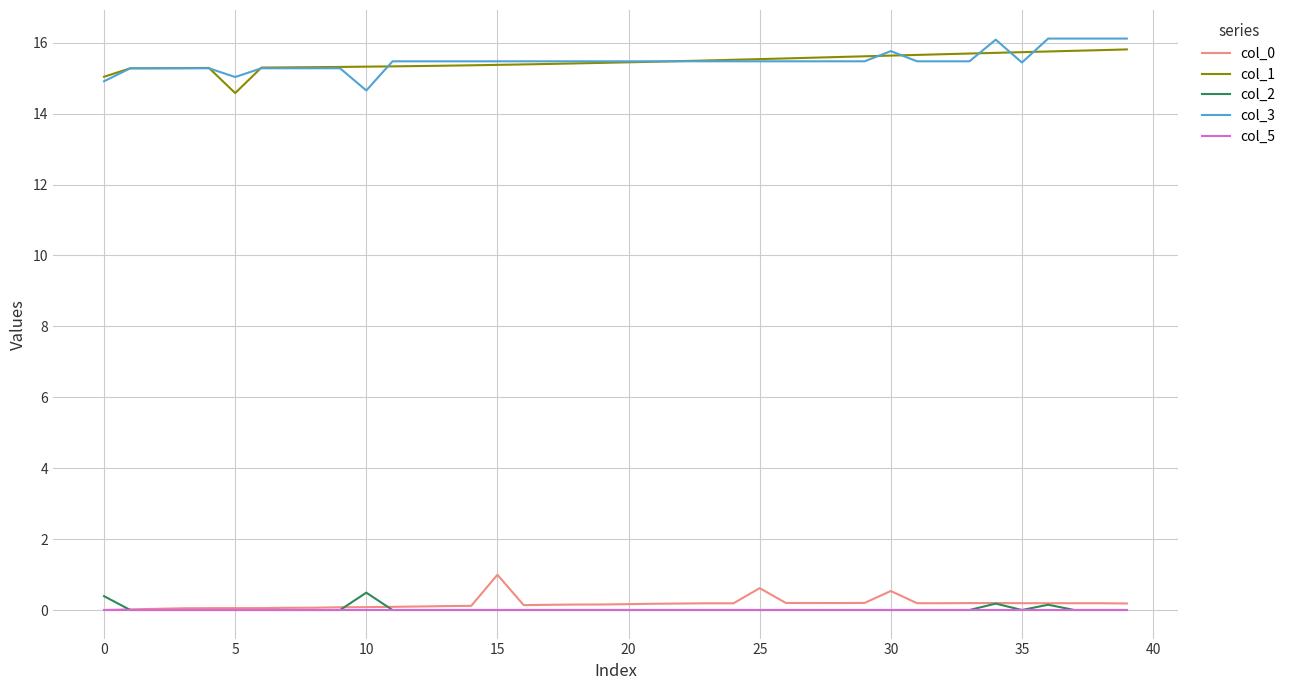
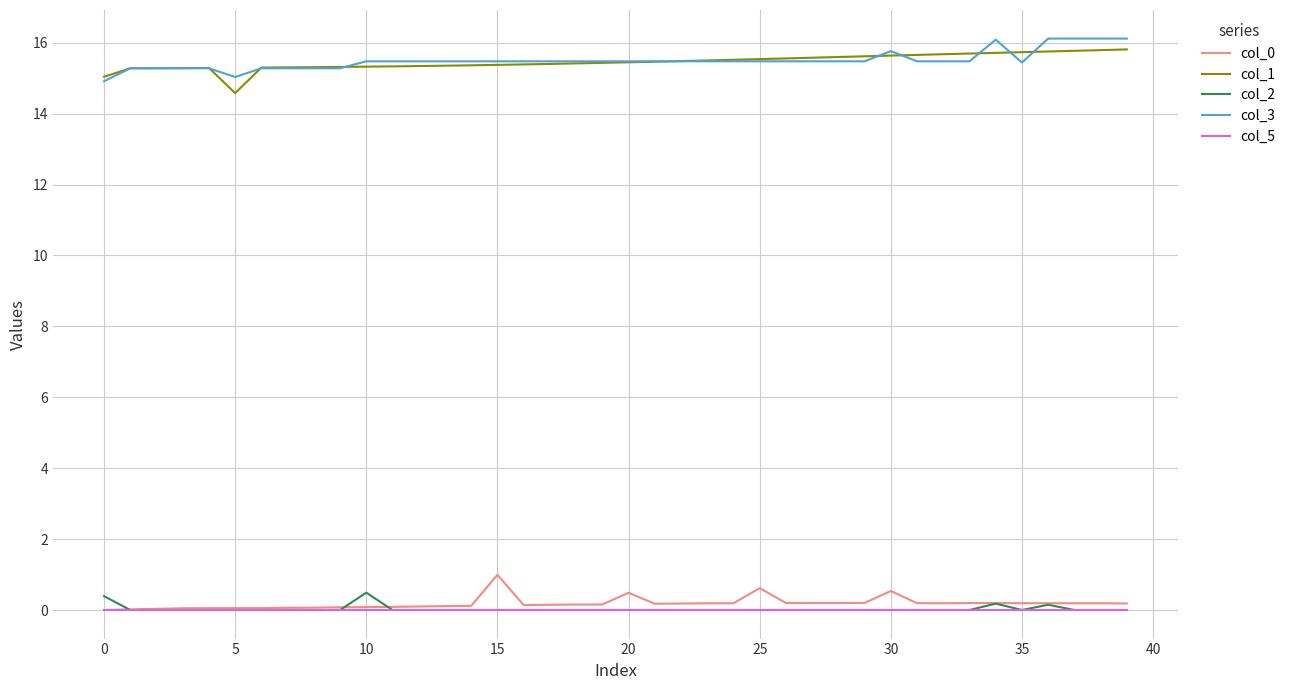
col_3, 10: 14.7 -> 15.5
col_0, 20: 0.2 -> 0.5
